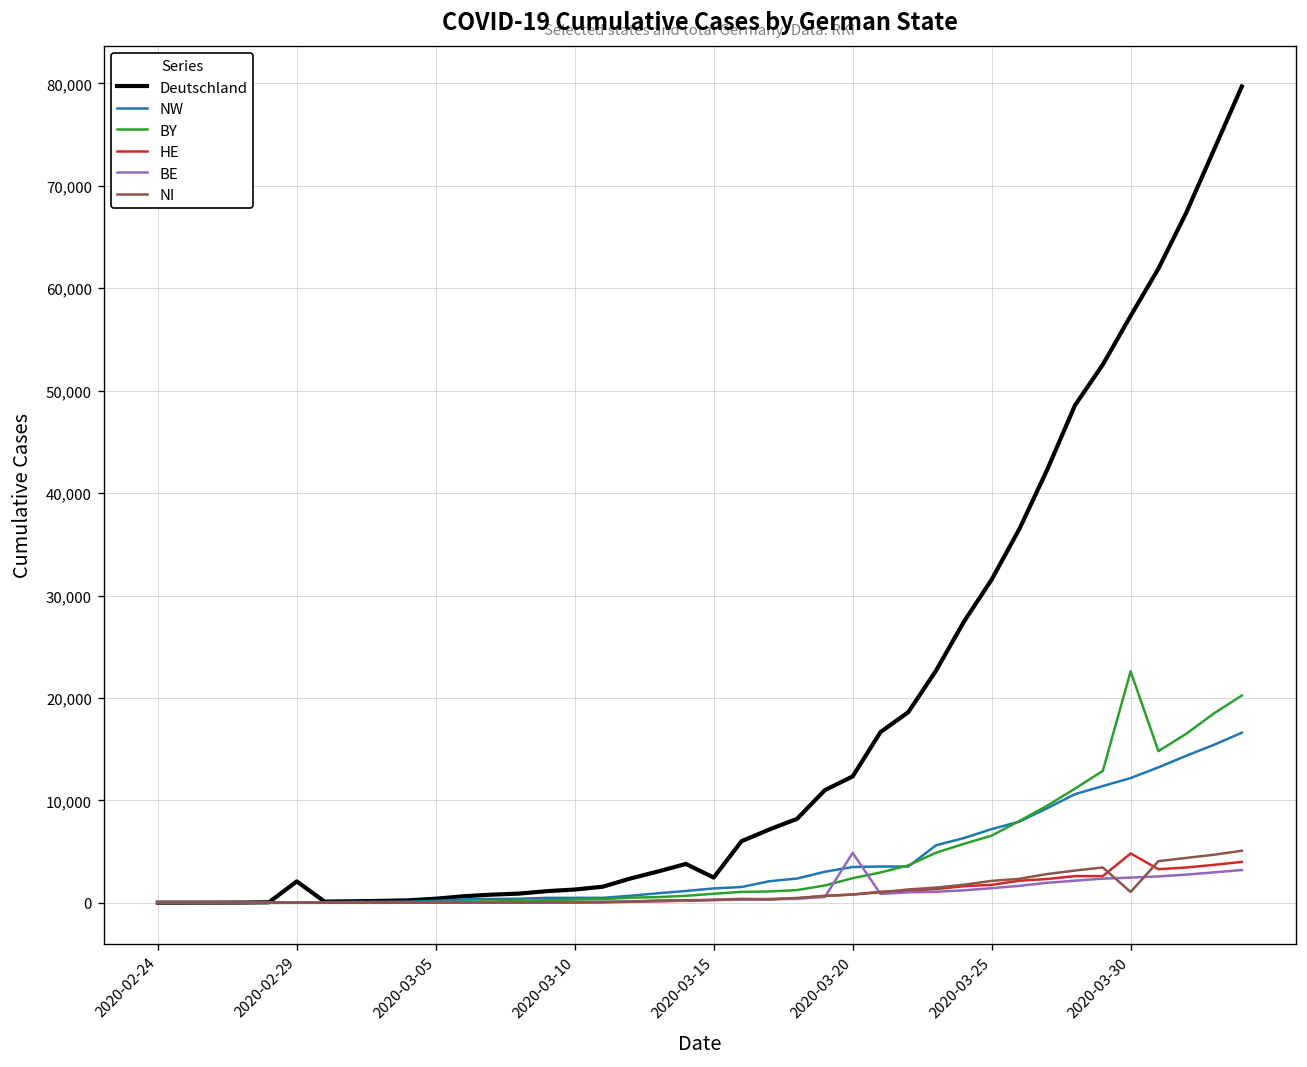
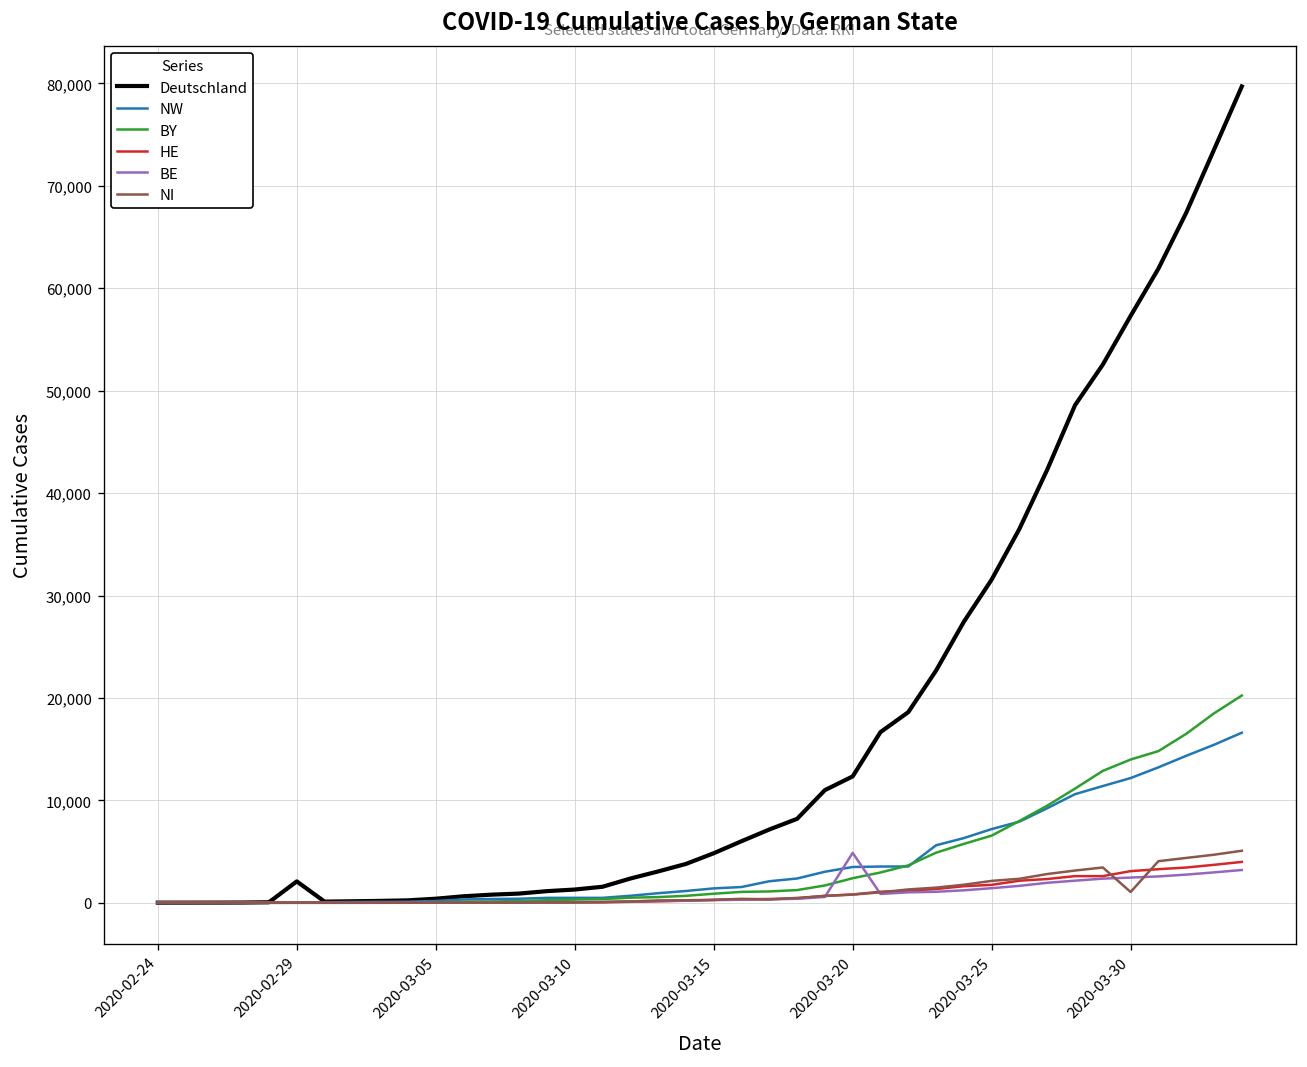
Deutschland, 2020-03-15: 2,000 -> 5,000
BY, 2020-03-30: 23,000 -> 14,000
HE, 2020-03-30: 5,000 -> 3,000
